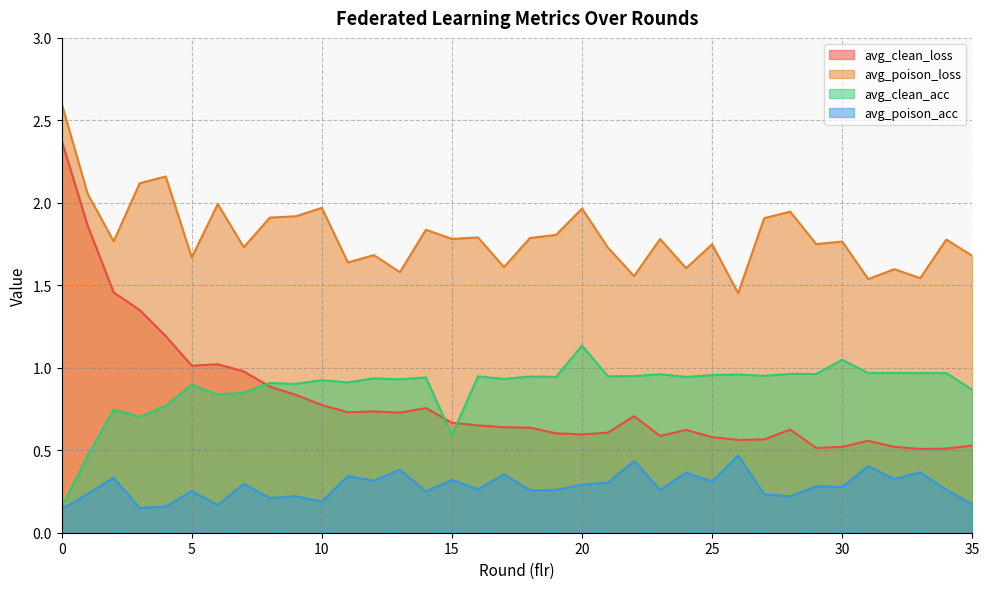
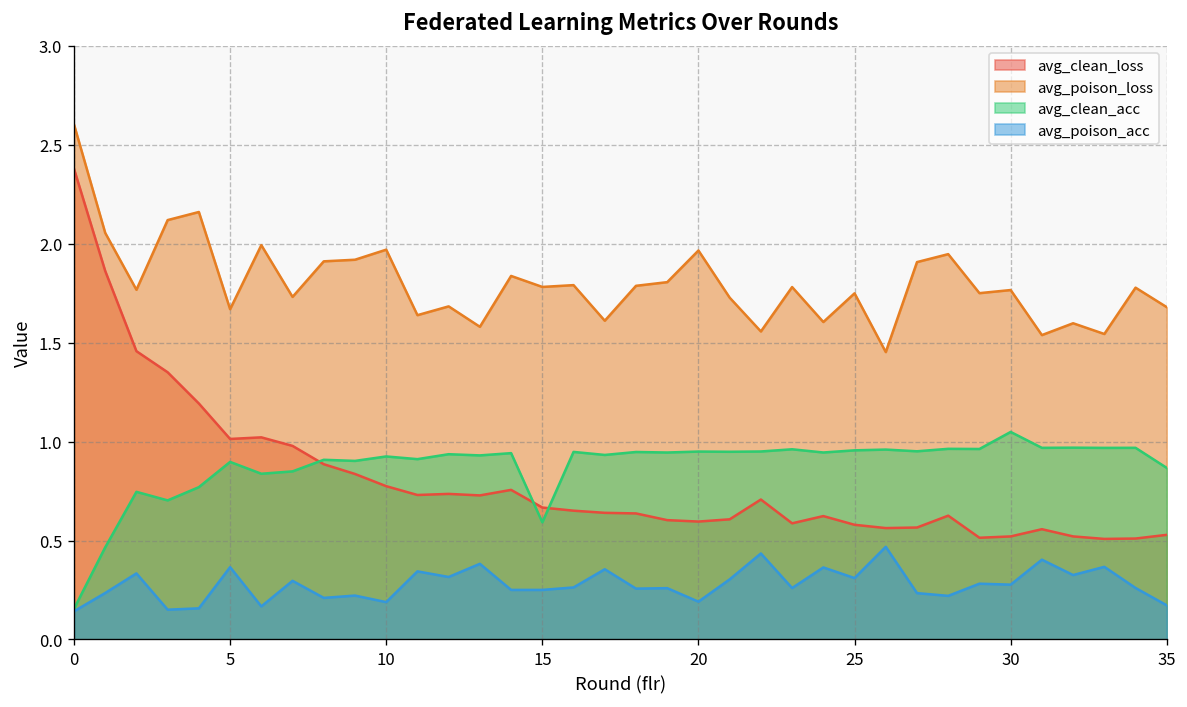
avg_poison_acc, 5: 0.25 -> 0.37
avg_poison_acc, 15: 0.32 -> 0.25
avg_clean_acc, 20: 1.13 -> 0.95
avg_poison_acc, 20: 0.29 -> 0.19
